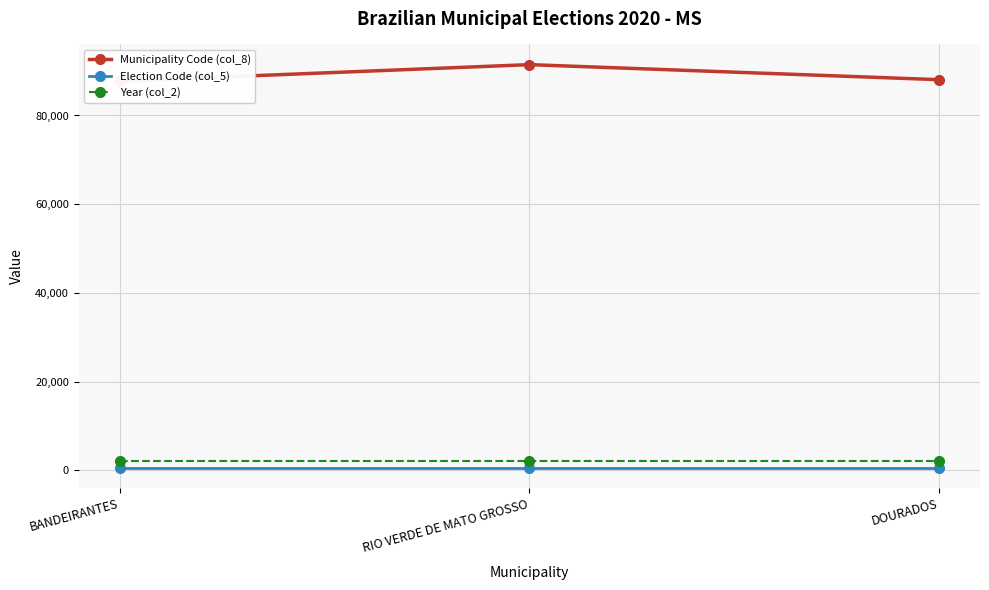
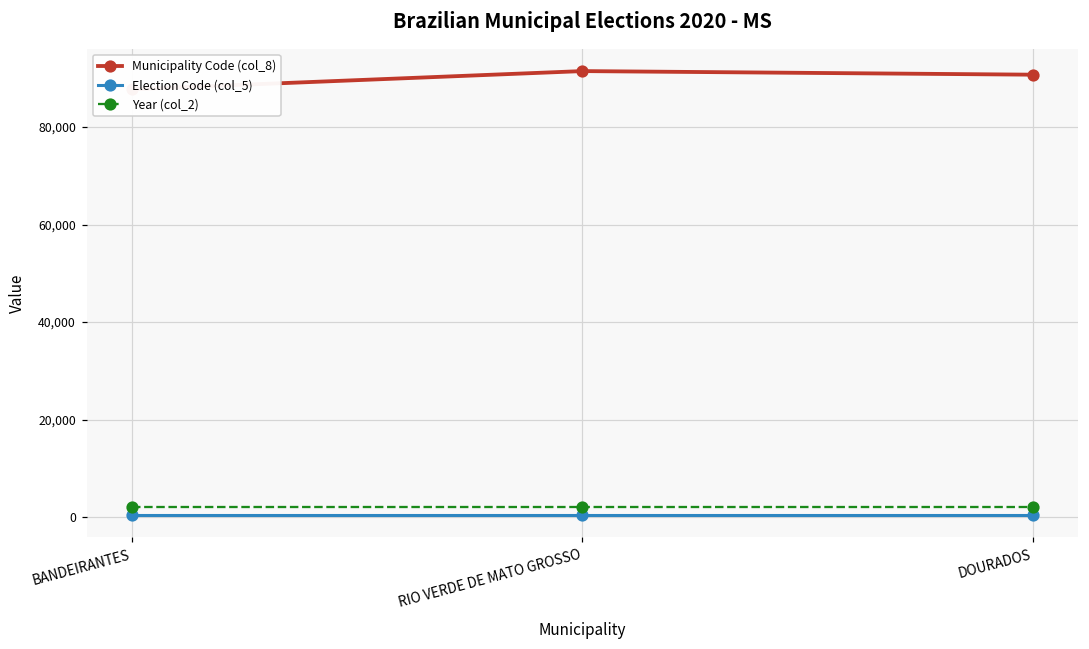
Municipality Code (col_8), DOURADOS: 88,000 -> 91,000
